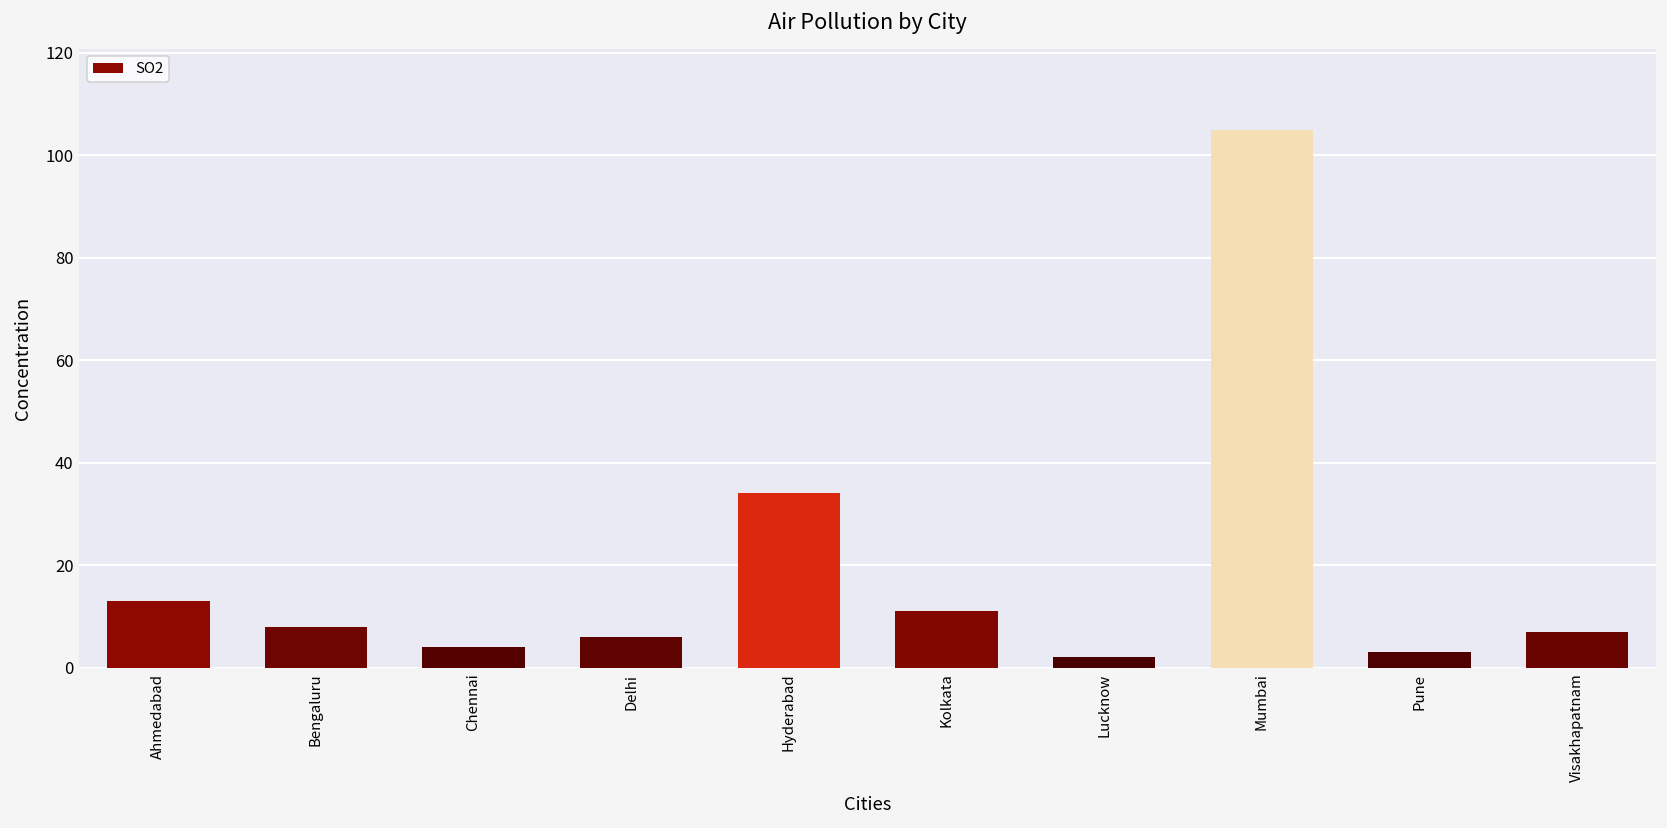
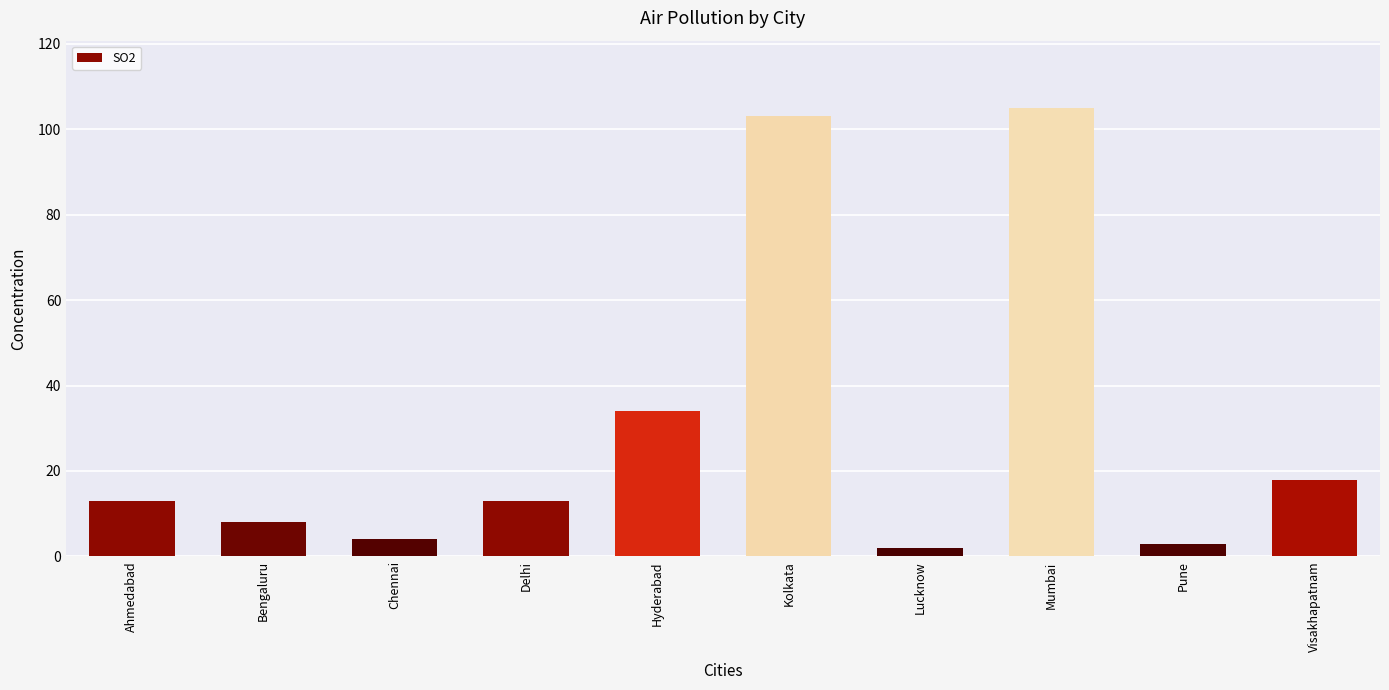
Delhi: 6 -> 13
Kolkata: 11 -> 103
Visakhapatnam: 7 -> 18
